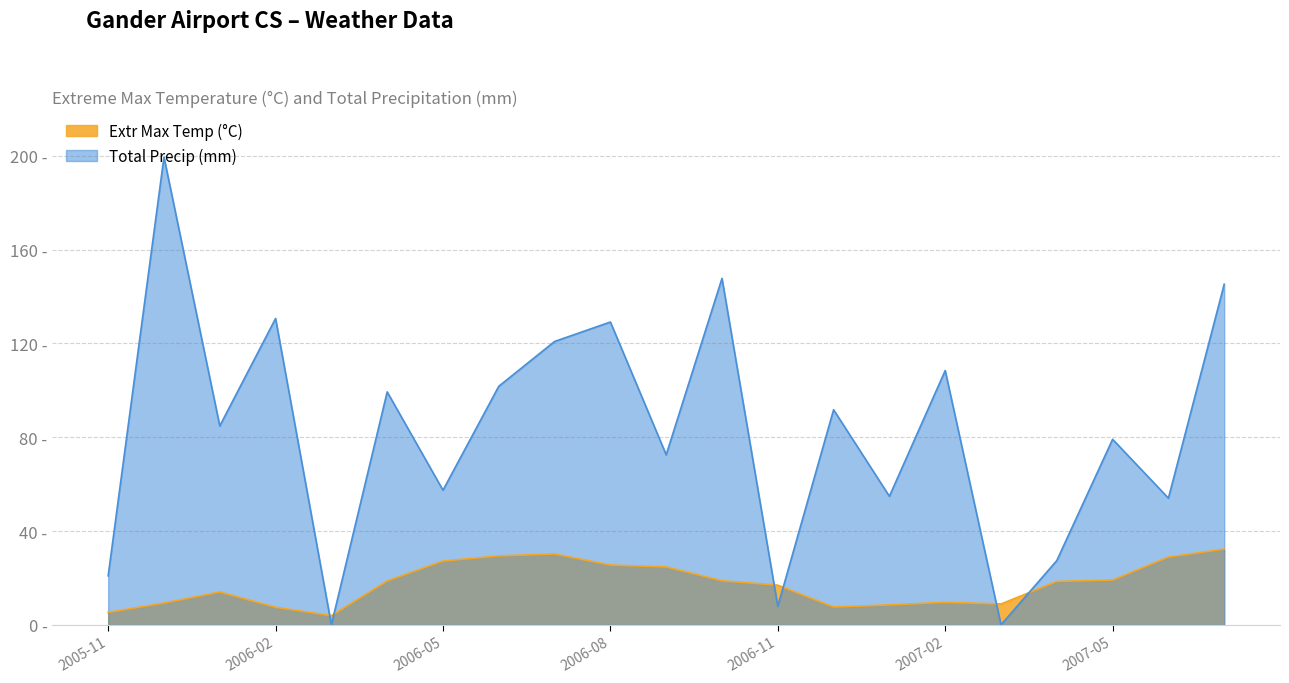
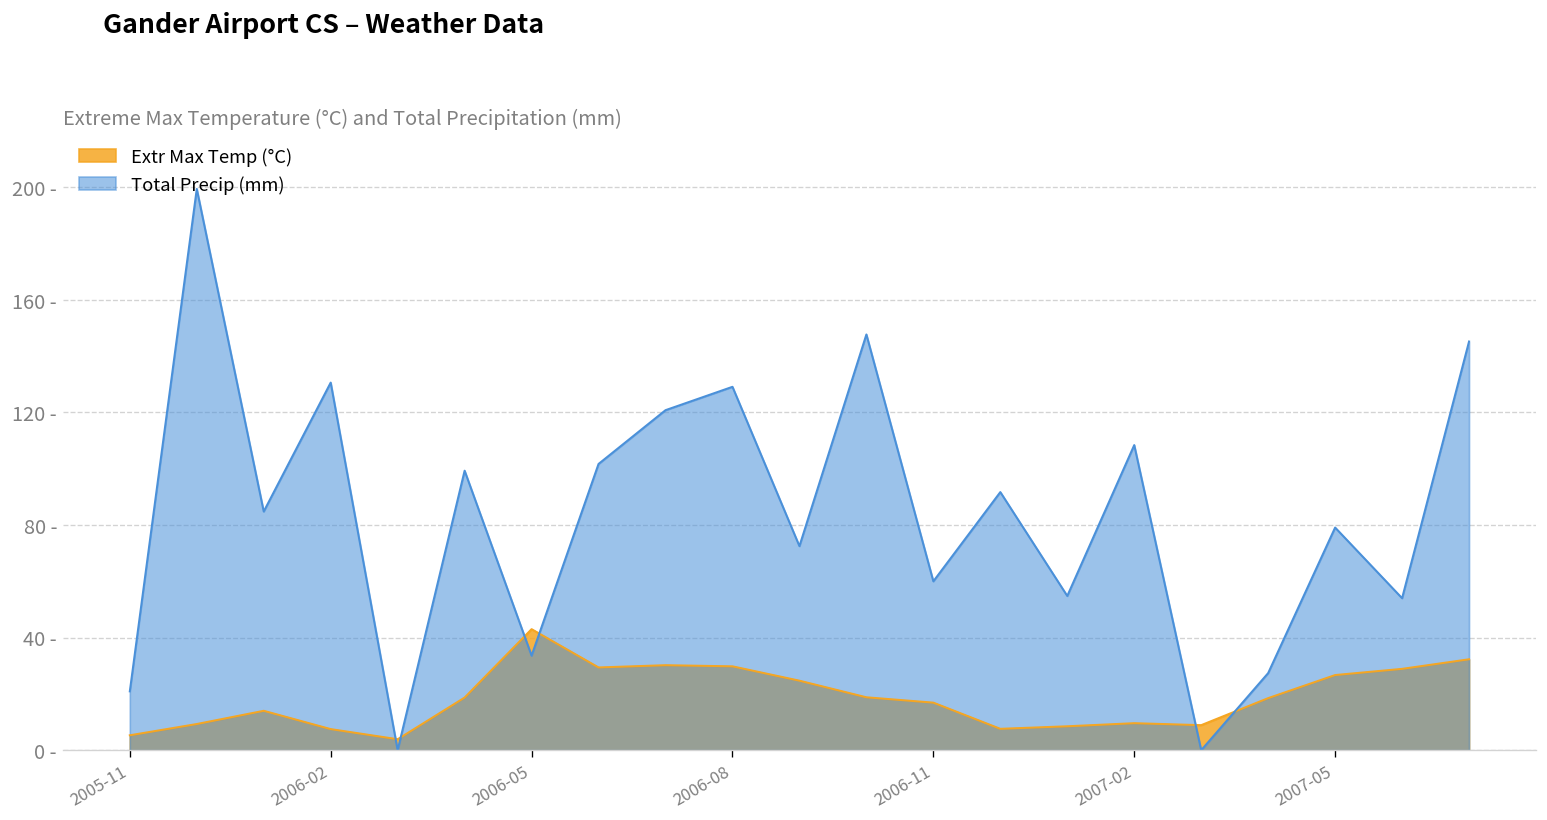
Extr Max Temp (°C), 2006-05: 27 - -> 43 -
Total Precip (mm), 2006-05: 57 - -> 34 -
Extr Max Temp (°C), 2006-08: 26 - -> 30 -
Total Precip (mm), 2006-11: 8 - -> 60 -
Extr Max Temp (°C), 2007-05: 19 - -> 27 -
